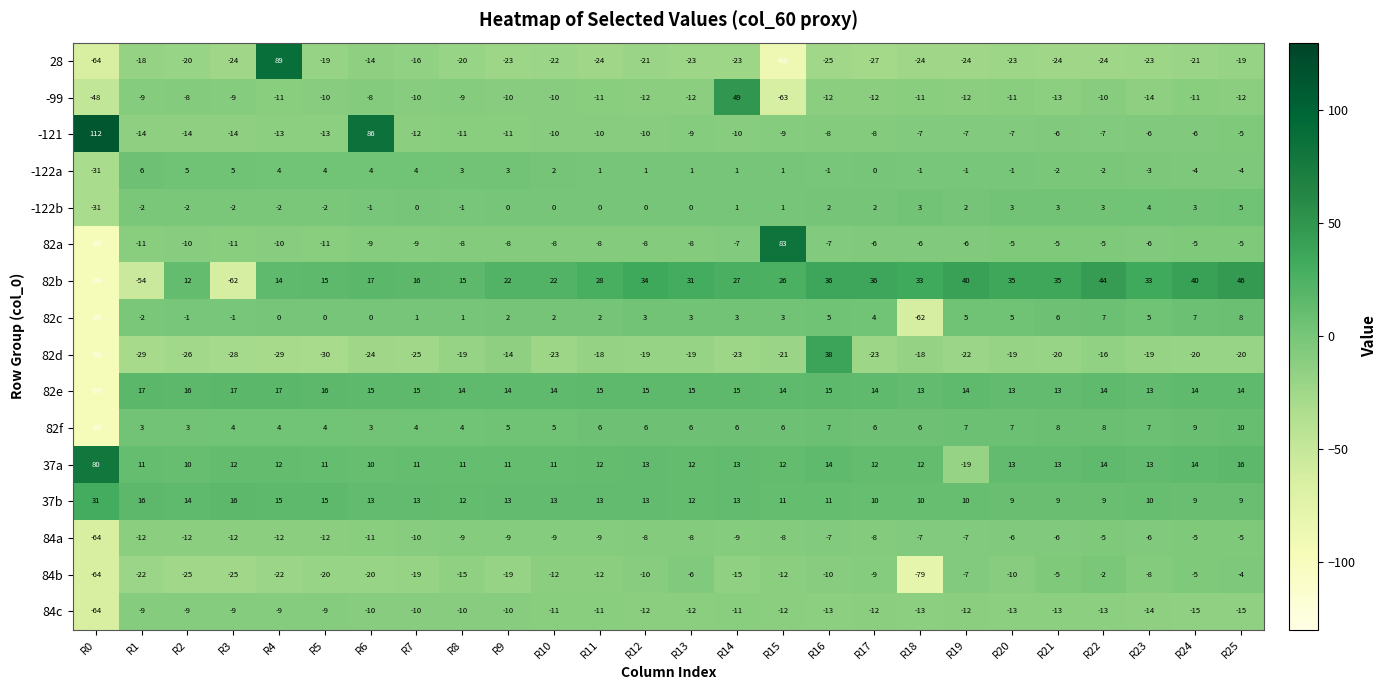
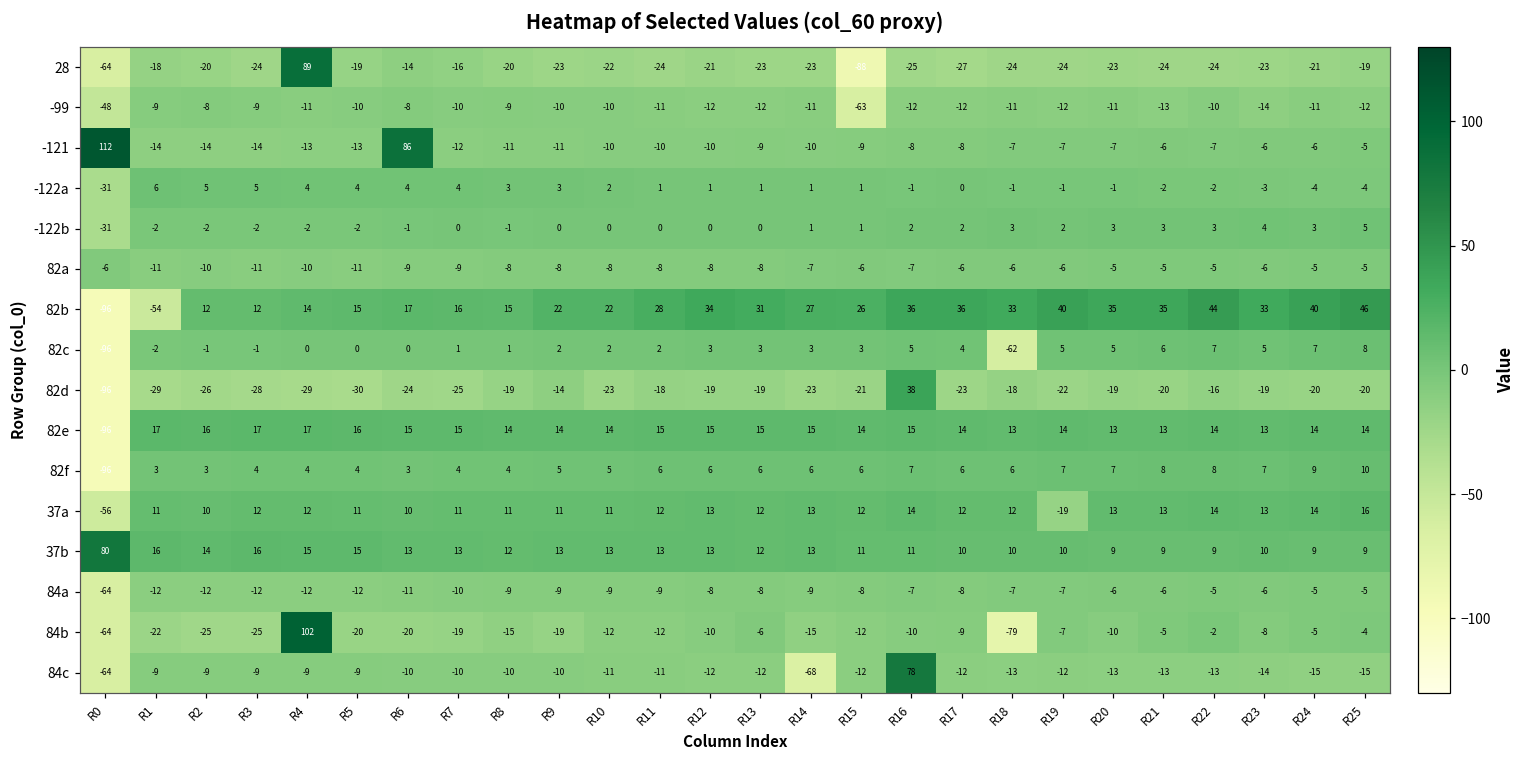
-99, R14: 49 -> -11
82a, R0: -96 -> -6
82a, R15: 83 -> -6
82b, R3: -62 -> 12
37a, R0: 80 -> -56
37b, R0: 31 -> 80
84b, R4: -22 -> 102
84c, R14: -11 -> -68
84c, R16: -13 -> 78
